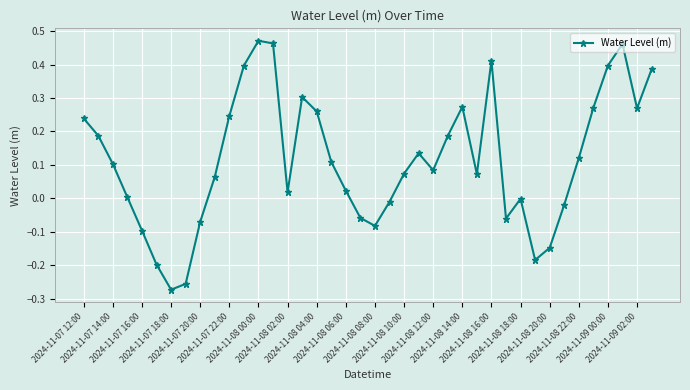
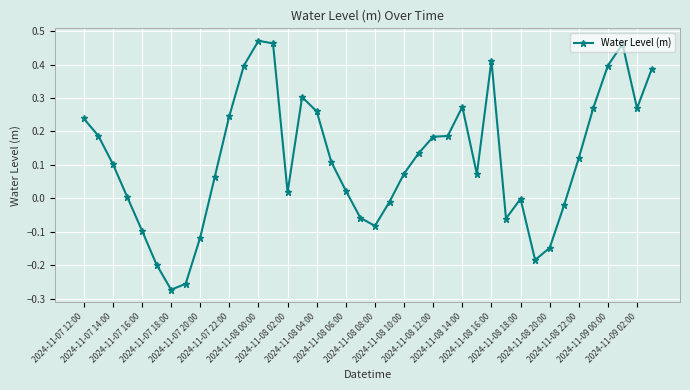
2024-11-07 20:00: -0.07 -> -0.12
2024-11-08 12:00: 0.08 -> 0.18
